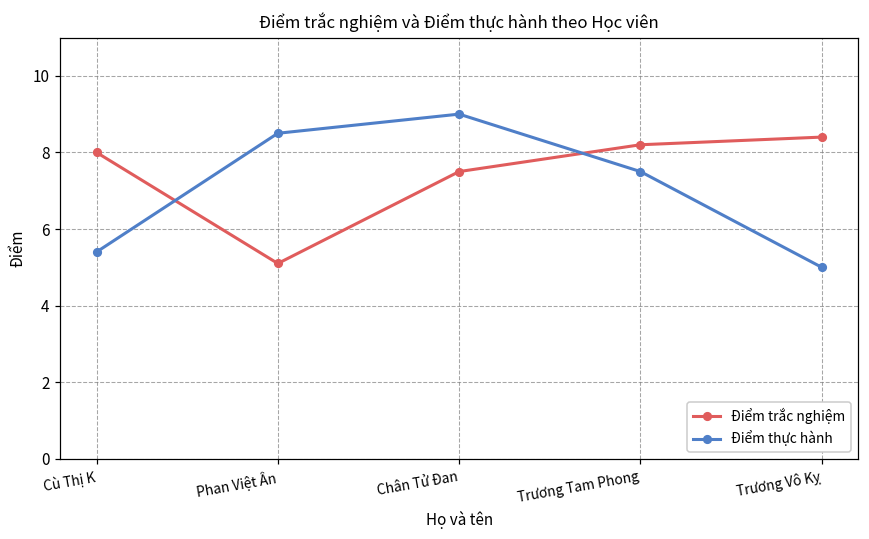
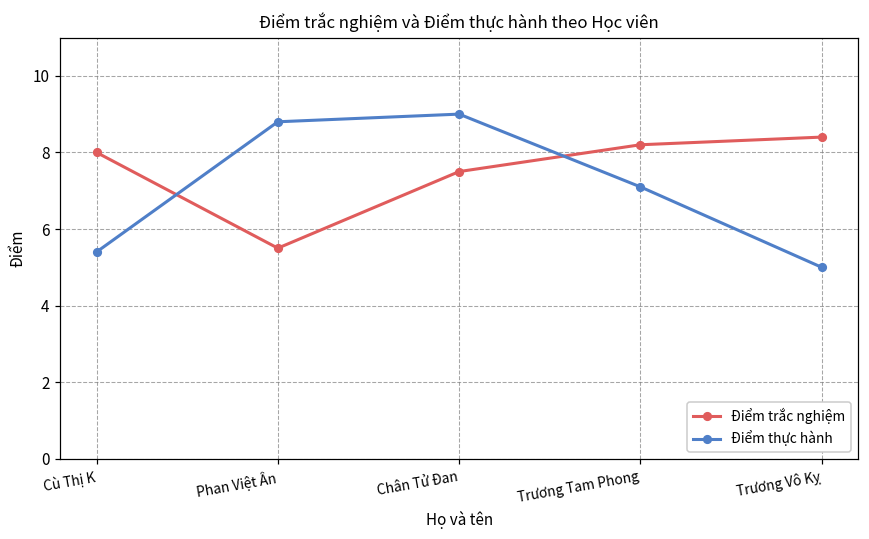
Điểm trắc nghiệm, Phan Việt Ân: 5.1 -> 5.5
Điểm thực hành, Phan Việt Ân: 8.5 -> 8.8
Điểm thực hành, Trương Tam Phong: 7.5 -> 7.1
